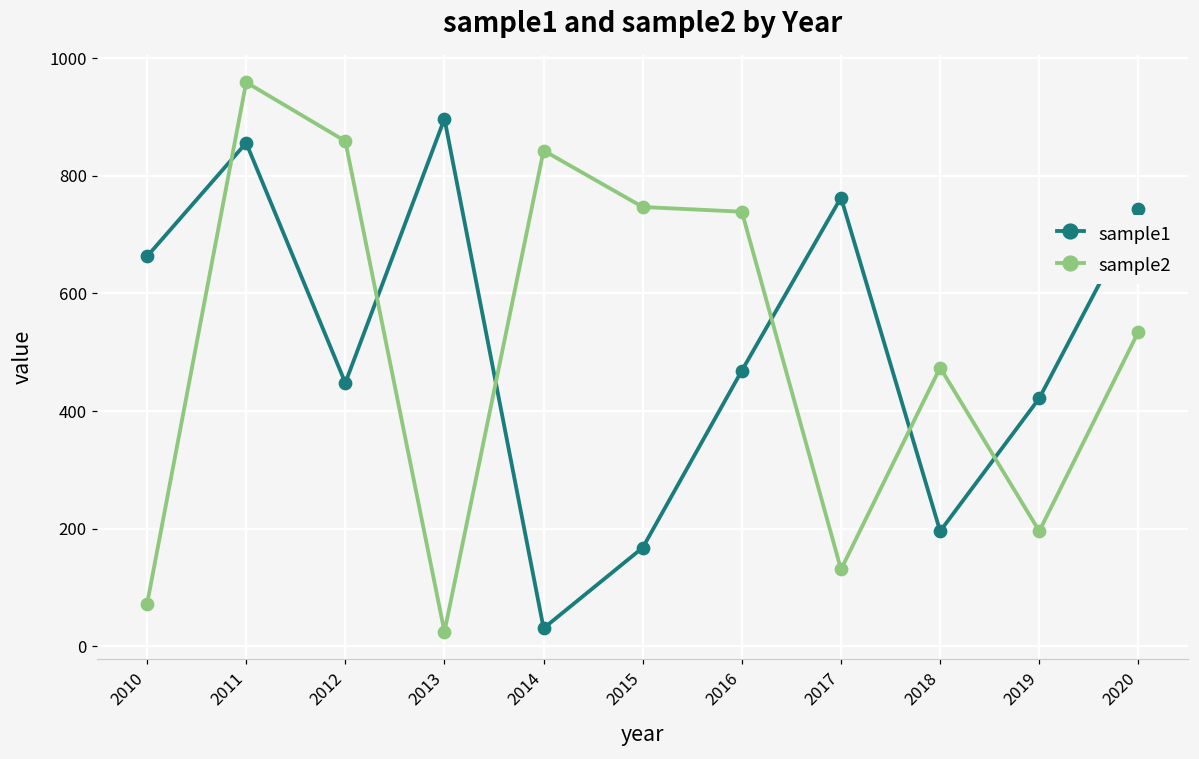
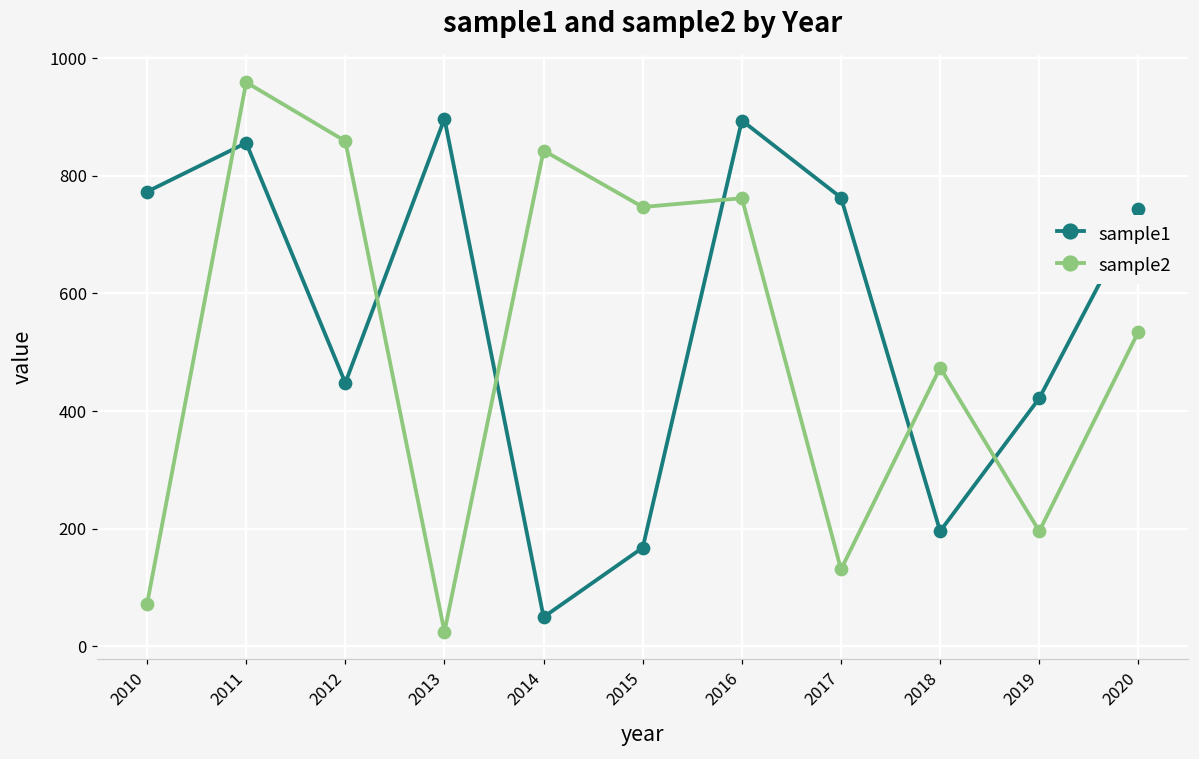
sample1, 2010: 660 -> 770
sample1, 2014: 30 -> 50
sample1, 2016: 470 -> 890
sample2, 2016: 740 -> 760
